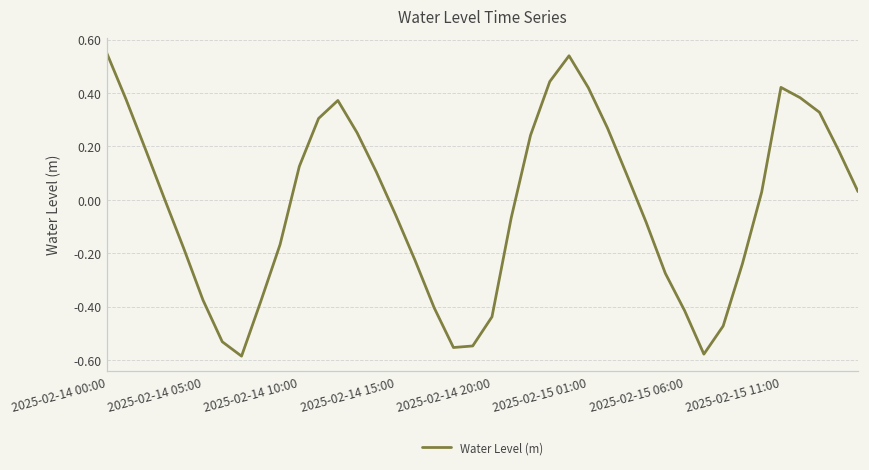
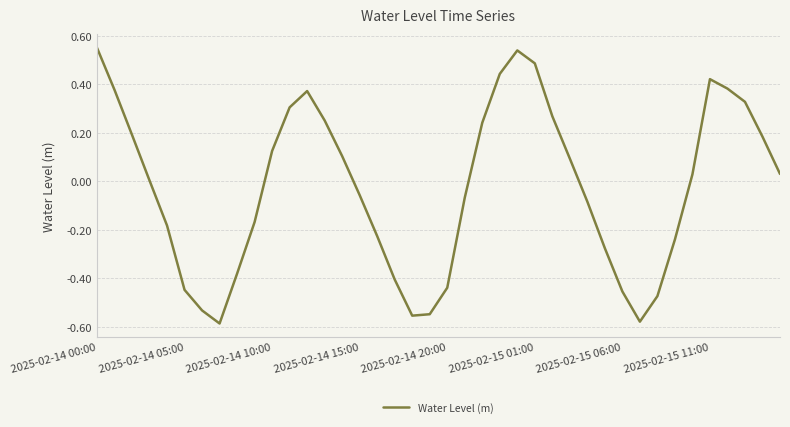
2025-02-14 05:00: -0.38 -> -0.45
2025-02-15 01:00: 0.42 -> 0.49
2025-02-15 06:00: -0.42 -> -0.45
